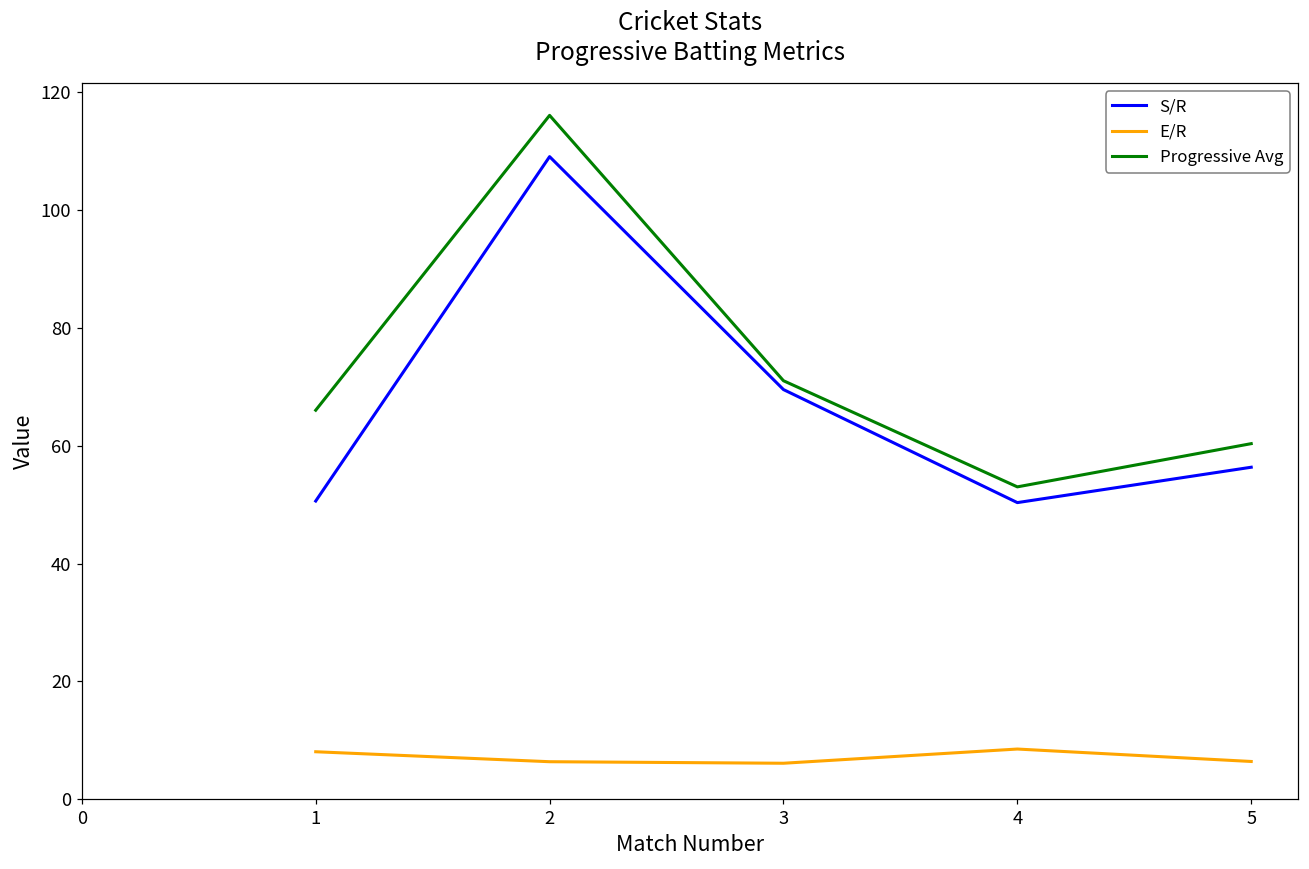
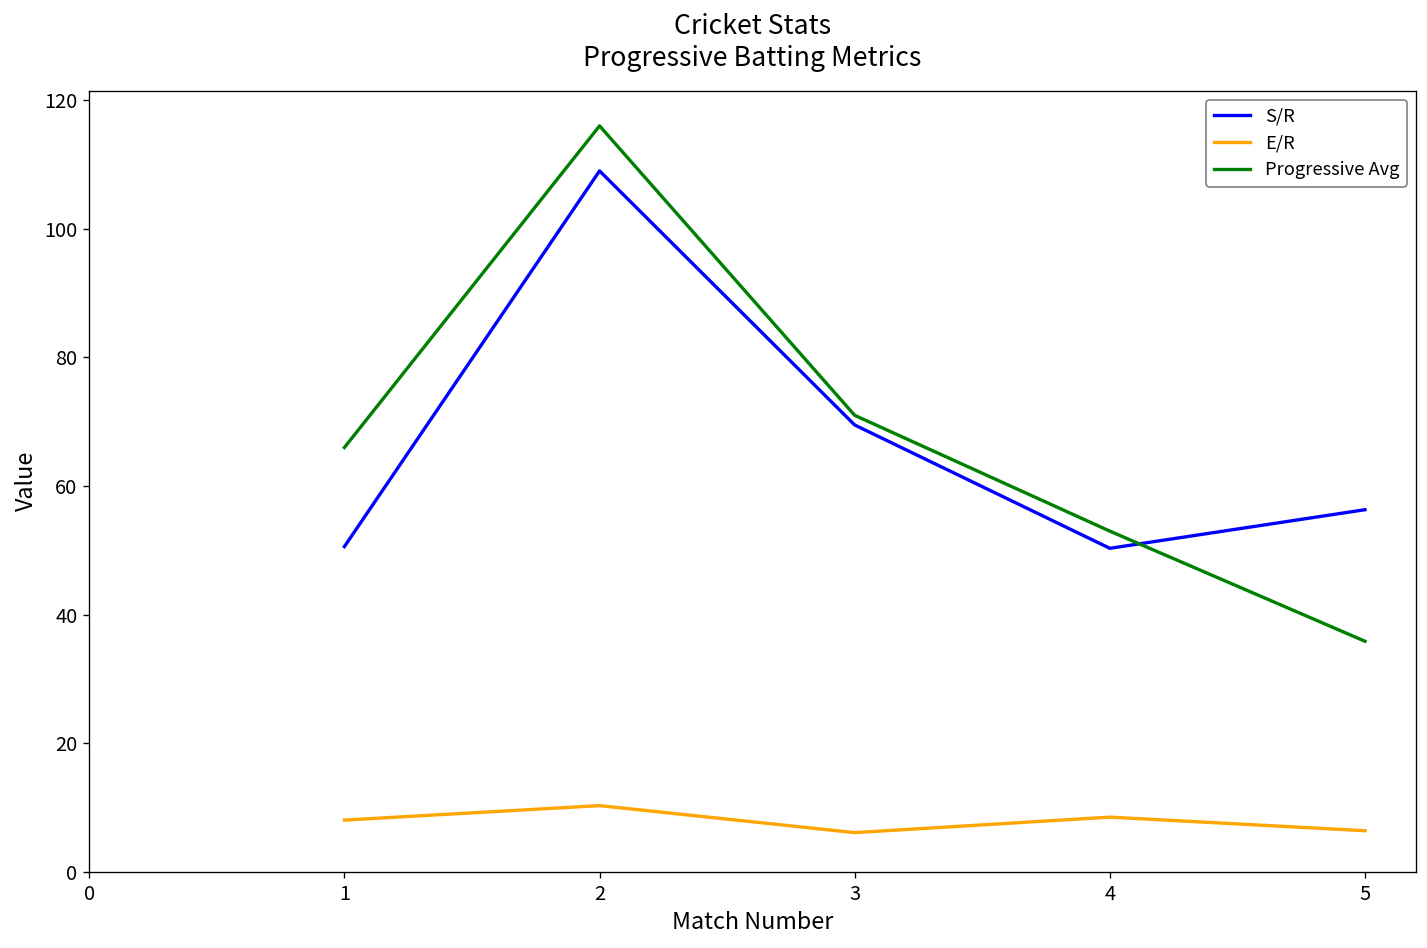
E/R, 2: 6 -> 10
Progressive Avg, 5: 60 -> 36
